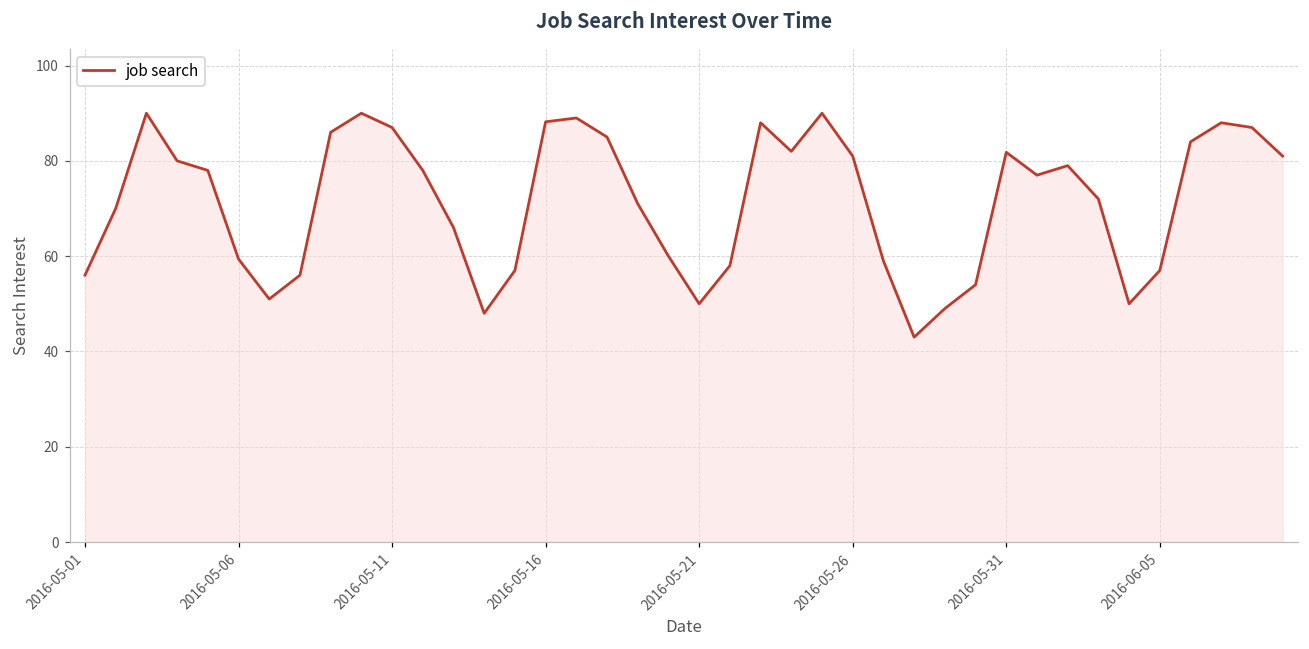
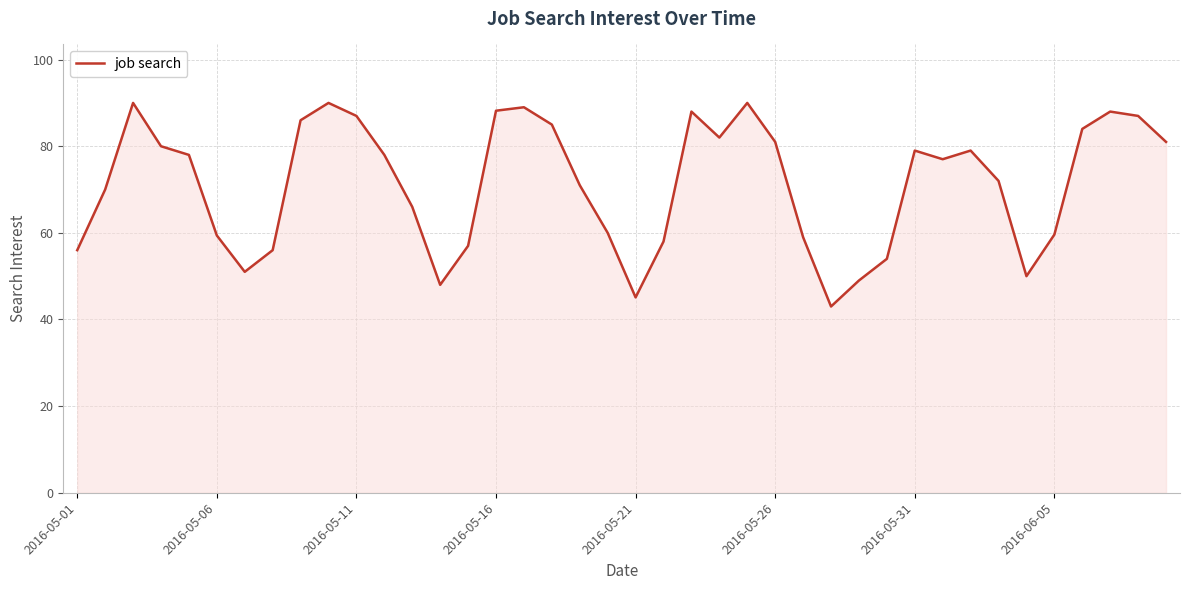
2016-05-21: 50 -> 45
2016-05-31: 82 -> 79
2016-06-05: 57 -> 60
